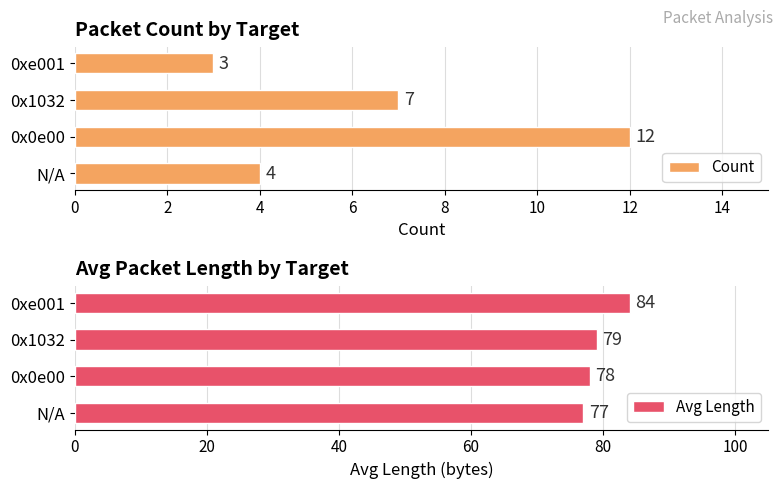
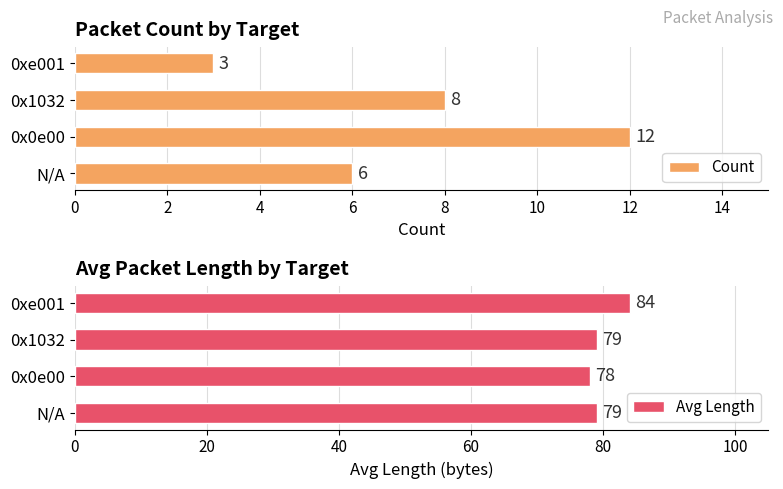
Packet Count by Target, 0x1032: 7 -> 8
Packet Count by Target, N/A: 4 -> 6
Avg Packet Length by Target, N/A: 77 -> 79
